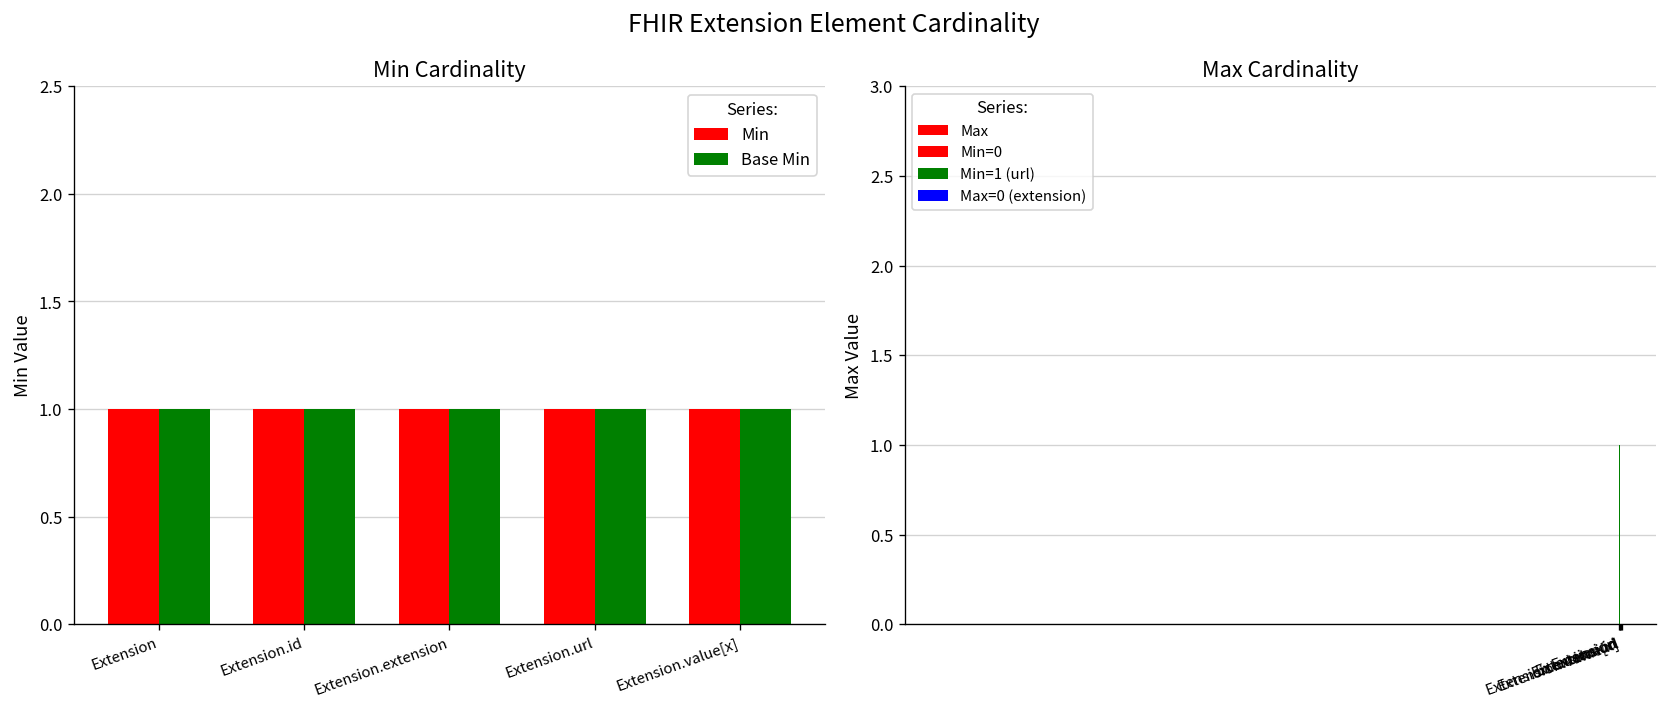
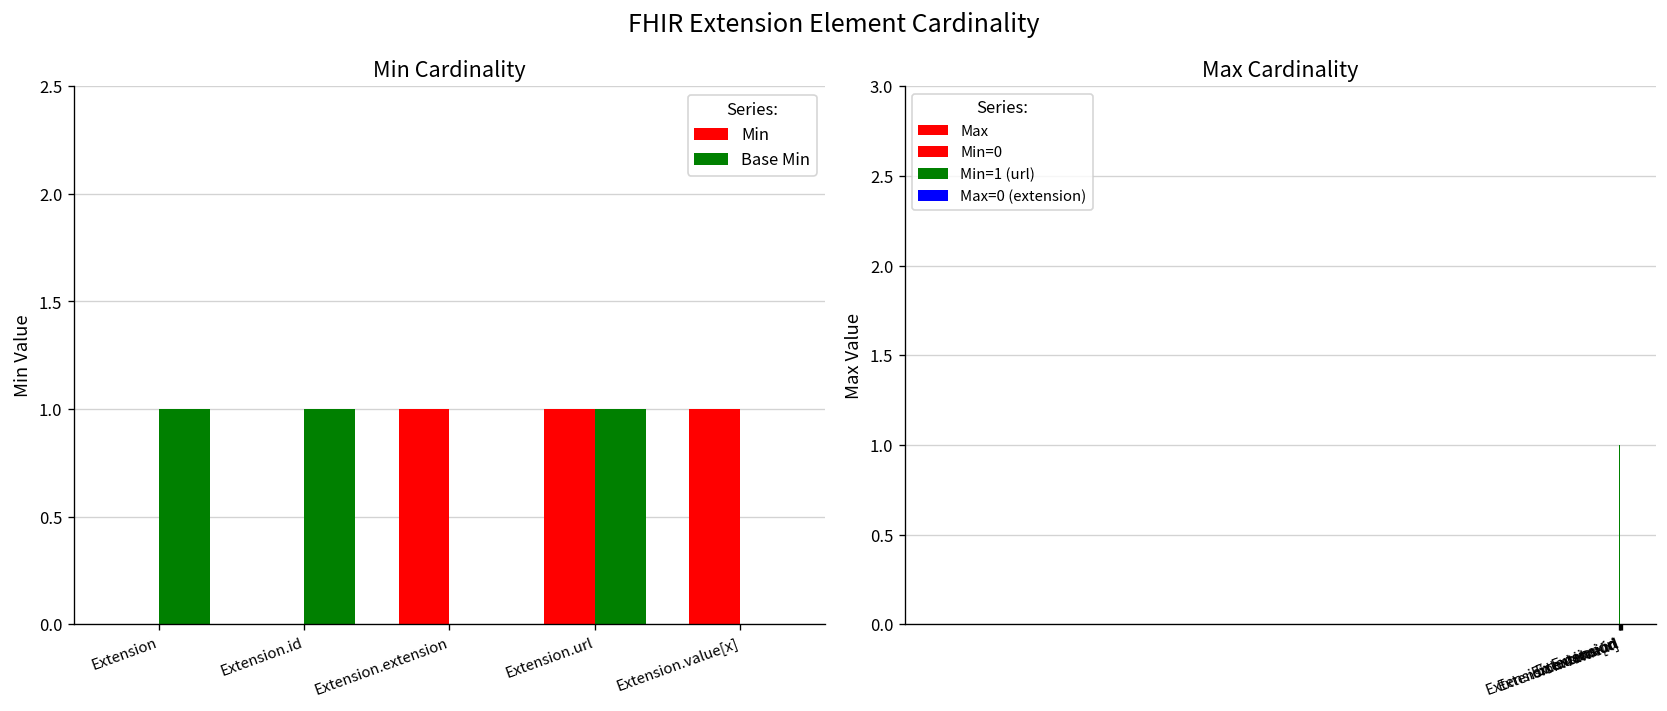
Min Cardinality, Min, Extension: 1 -> 0
Min Cardinality, Min, Extension.id: 1 -> 0
Min Cardinality, Base Min, Extension.extension: 1 -> 0
Min Cardinality, Base Min, Extension.value[x]: 1 -> 0
